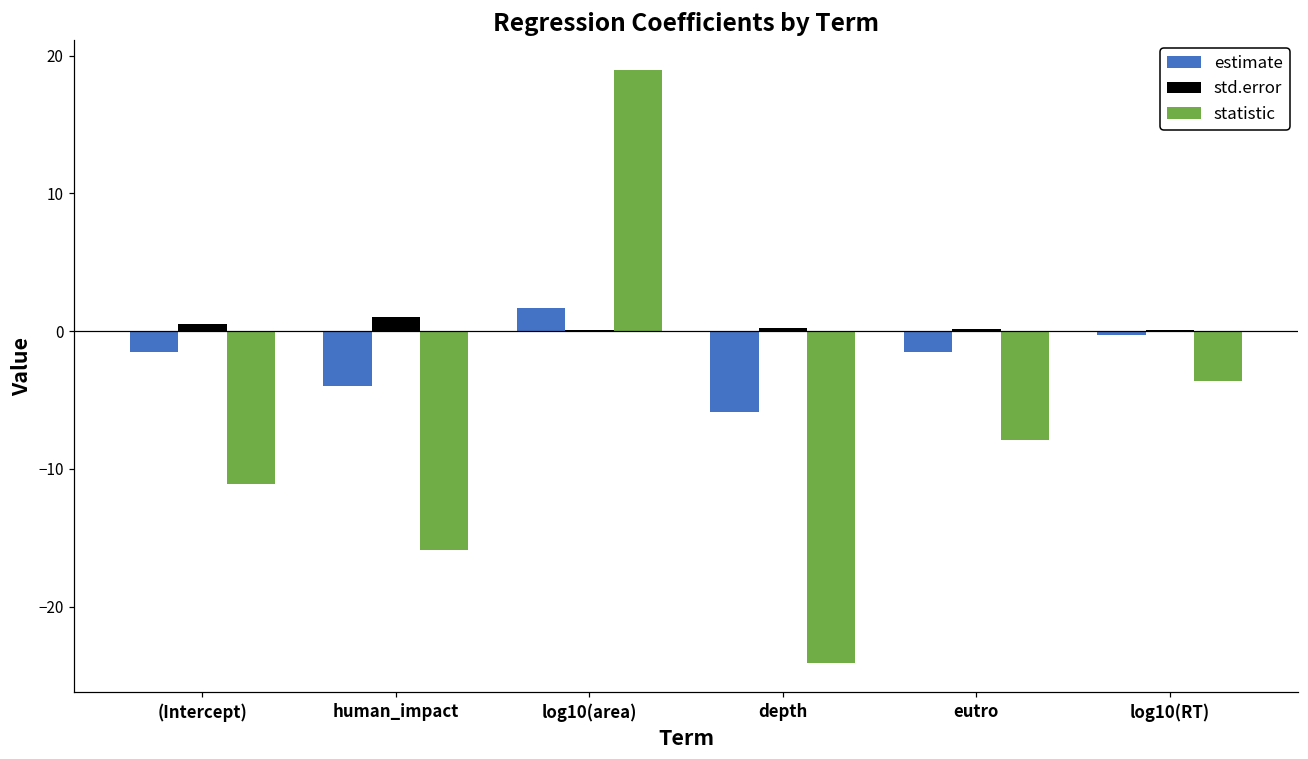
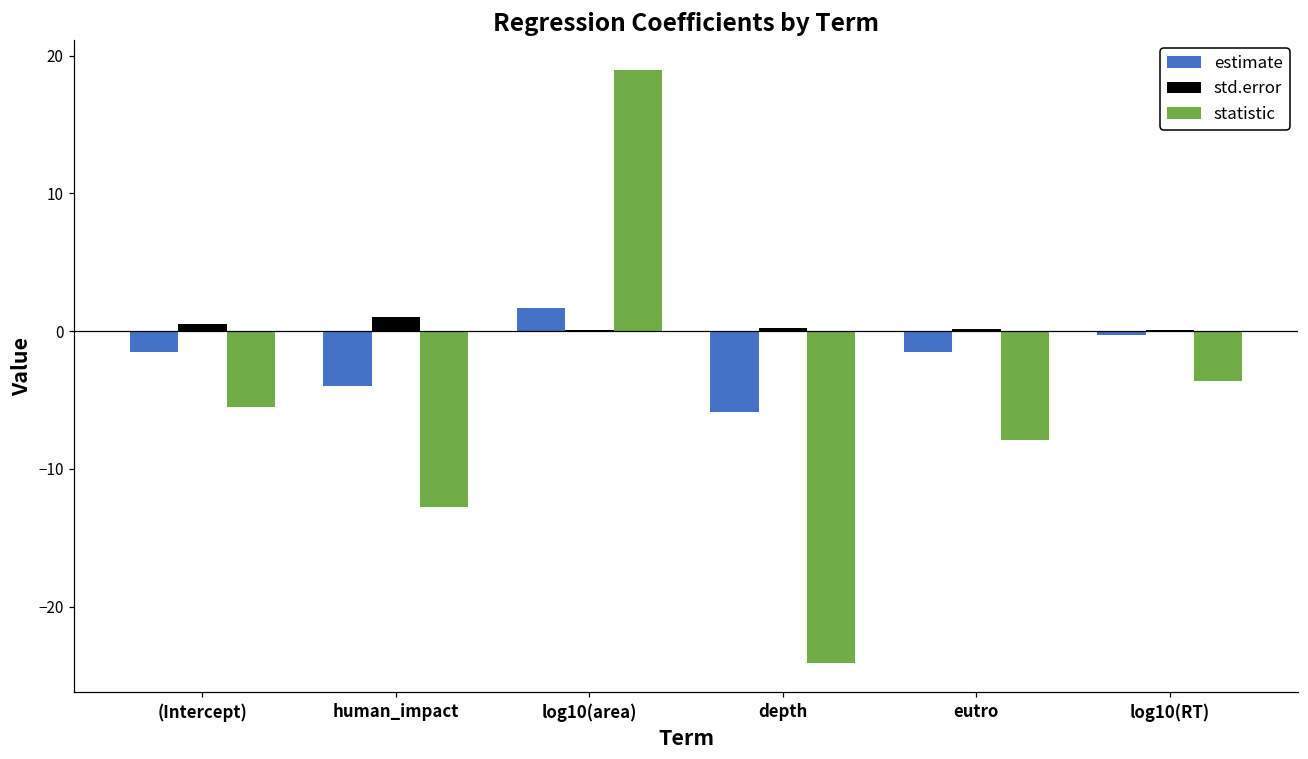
statistic, (Intercept): -11.1 -> -5.5
statistic, human_impact: -15.9 -> -12.8
